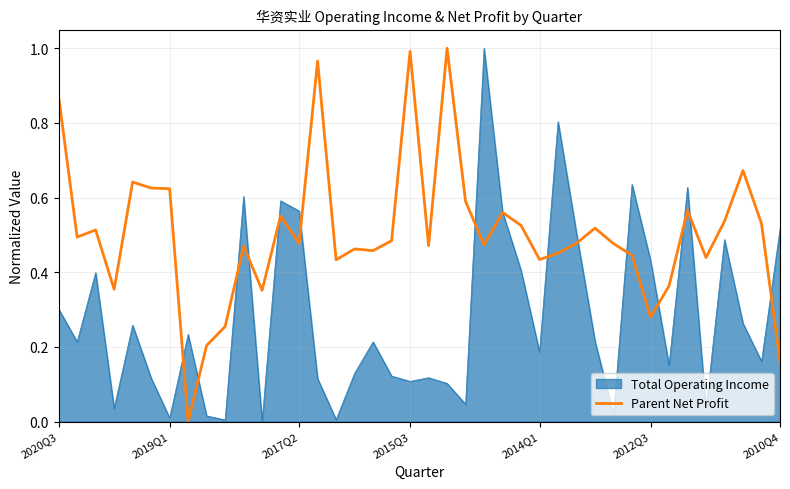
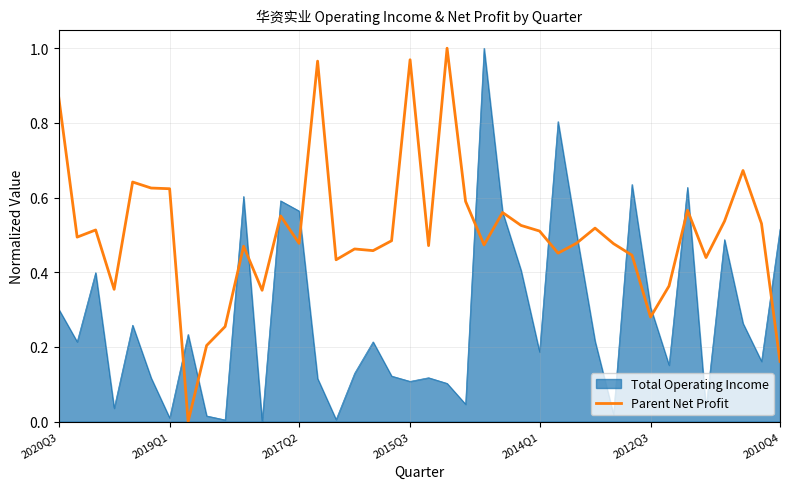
Parent Net Profit, 2015Q3: 0.99 -> 0.97
Parent Net Profit, 2014Q1: 0.43 -> 0.51
Total Operating Income, 2012Q3: 0.43 -> 0.31
